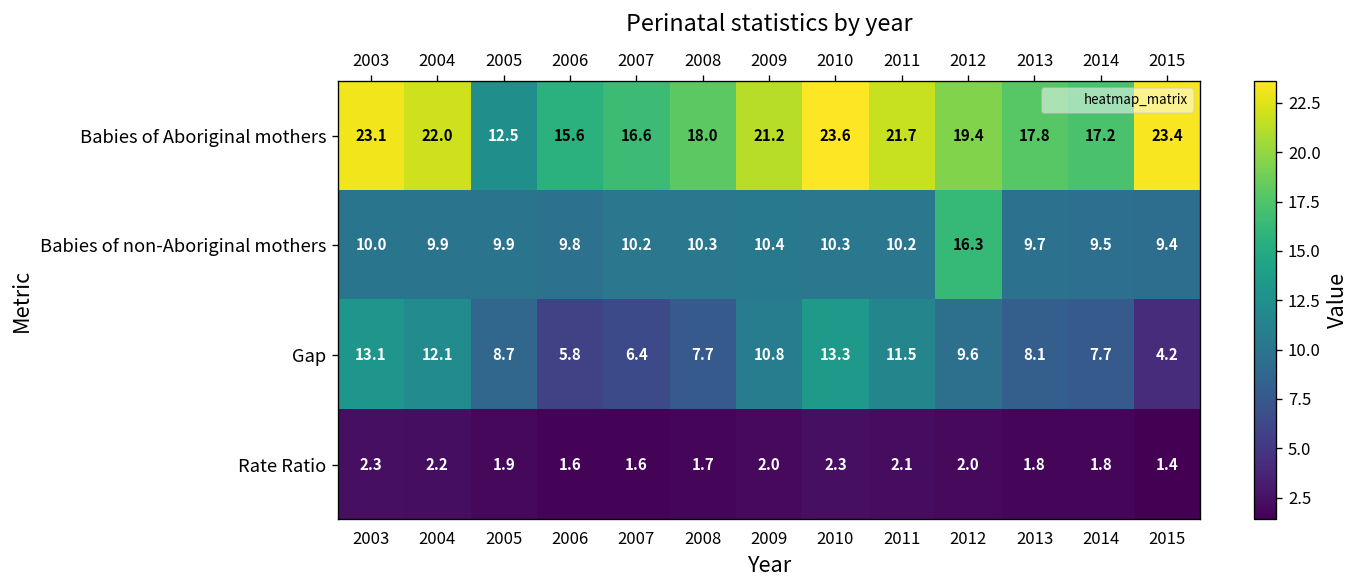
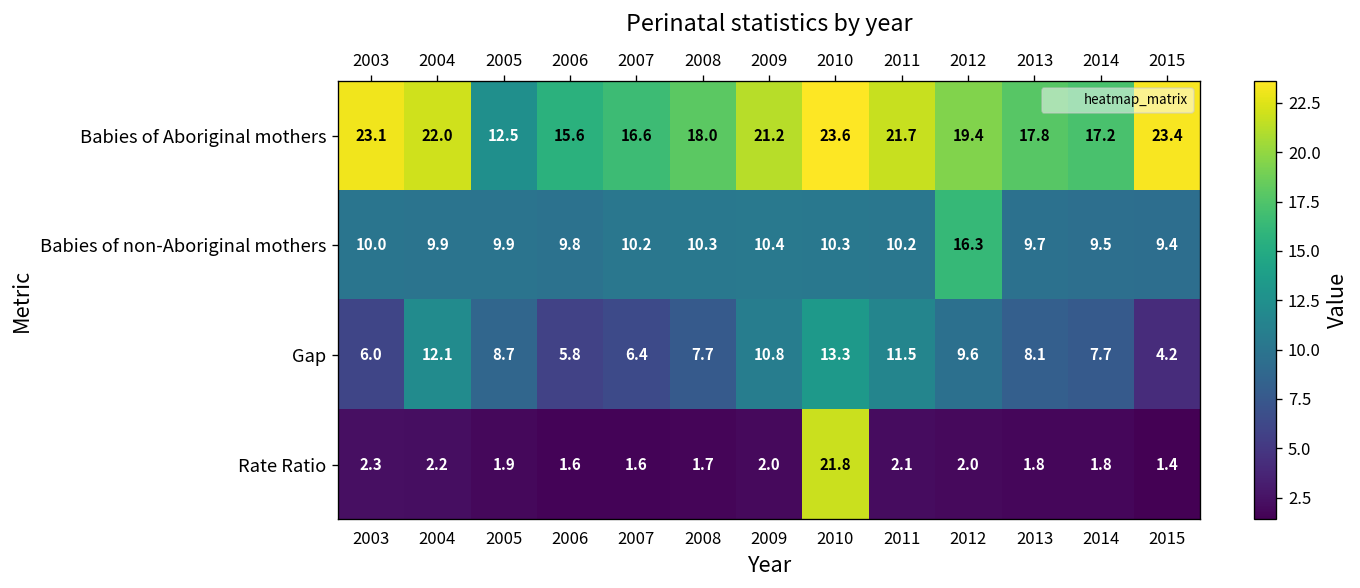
Gap, 2003: 13.1 -> 6.0
Rate Ratio, 2010: 2.3 -> 21.8
